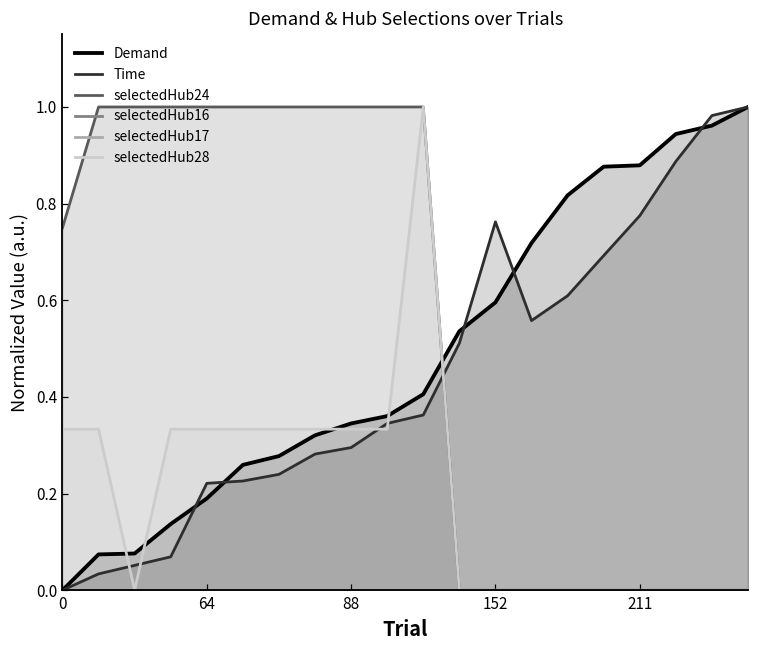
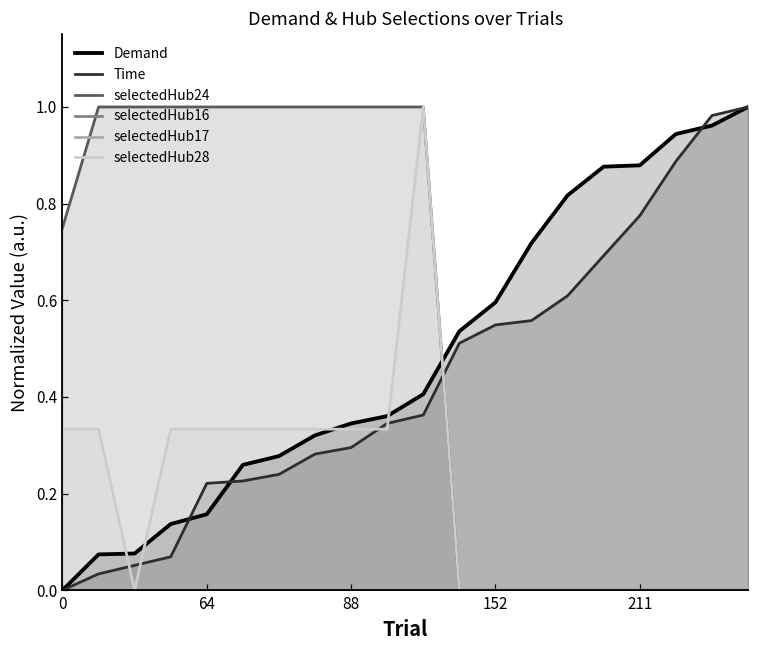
Demand, 64: 0.19 -> 0.16
Time, 152: 0.76 -> 0.55
